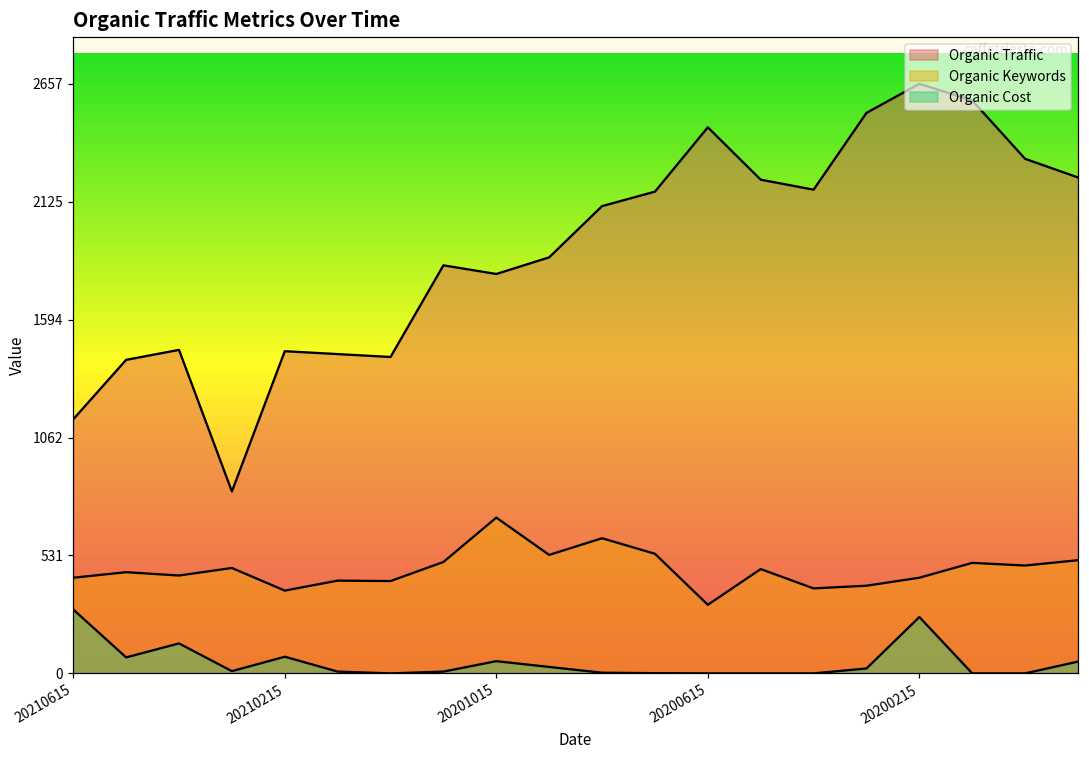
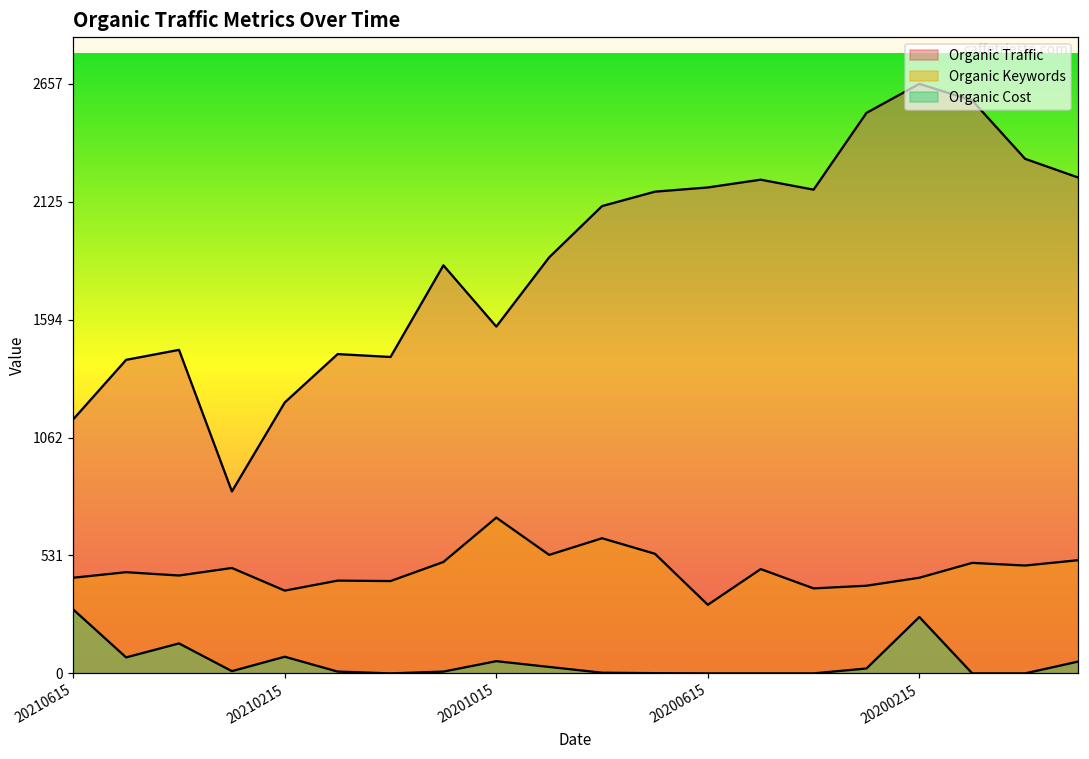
Organic Traffic, 20210215: 1450 -> 1220
Organic Traffic, 20201015: 1800 -> 1560
Organic Traffic, 20200615: 2460 -> 2190
